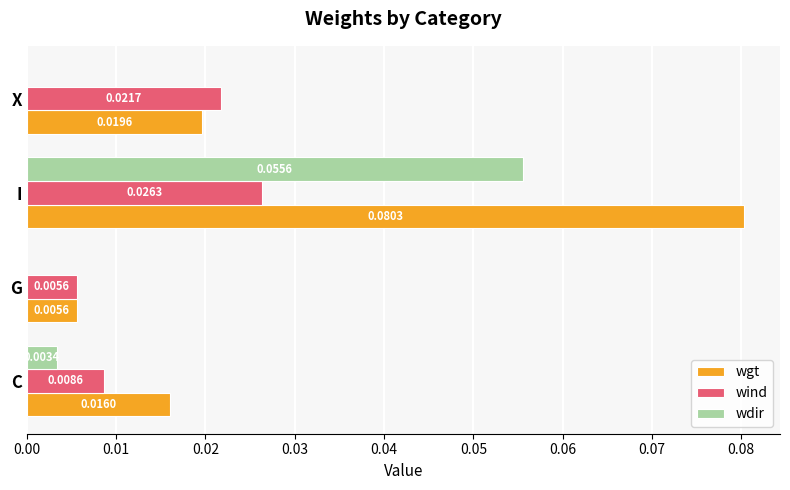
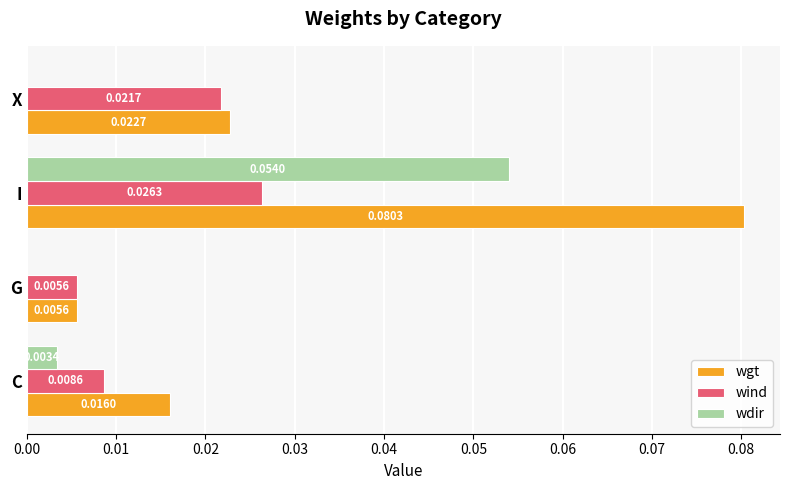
wgt, X: 0.0196 -> 0.0227
wdir, I: 0.0556 -> 0.0540
